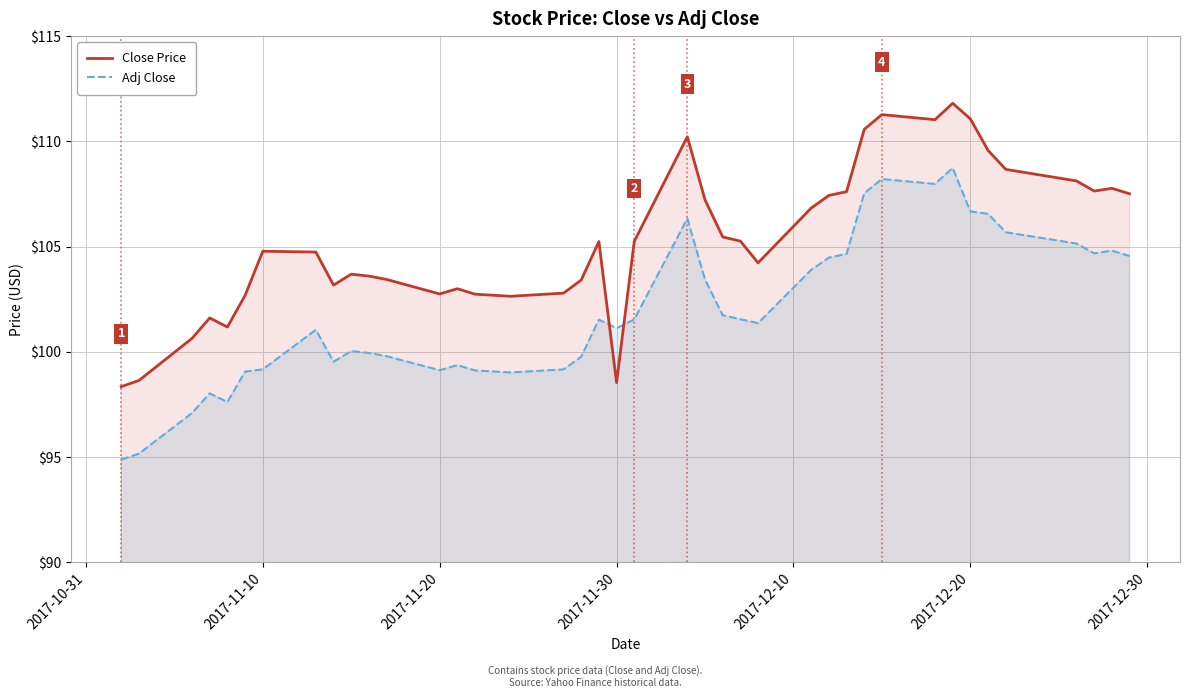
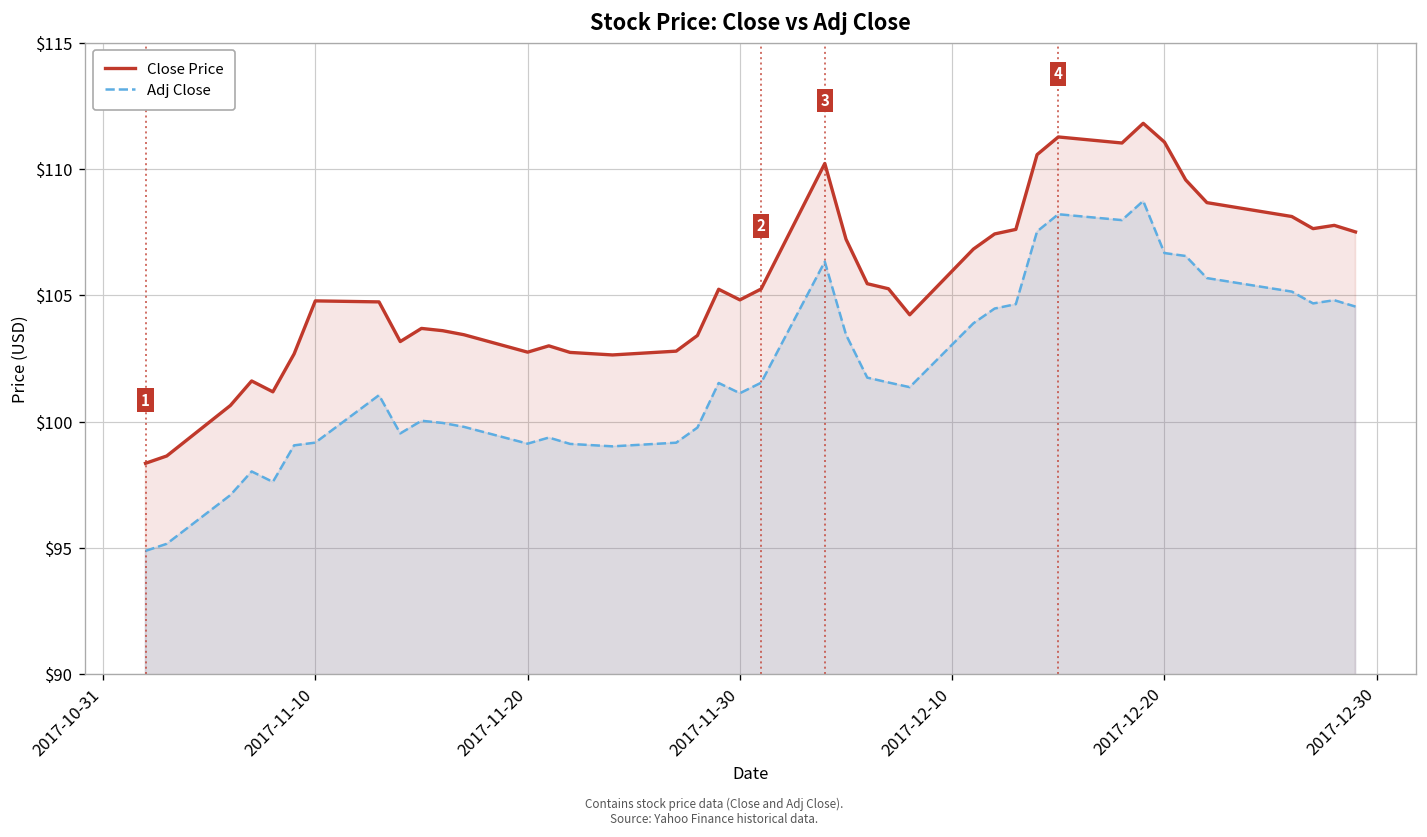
Close Price, 2017-11-30: $98.5 -> $104.8
